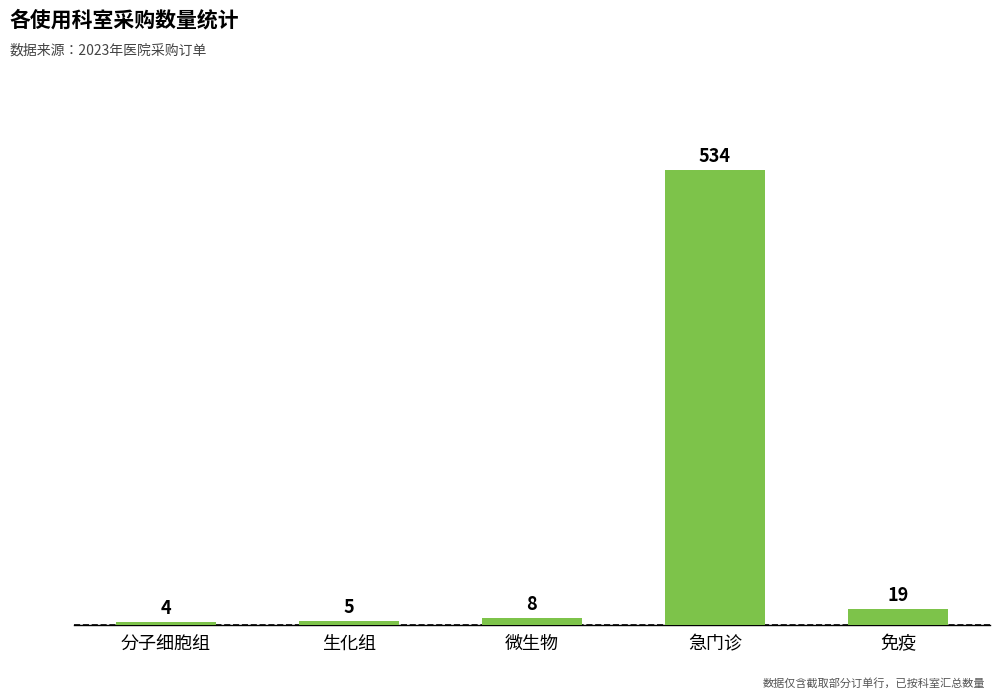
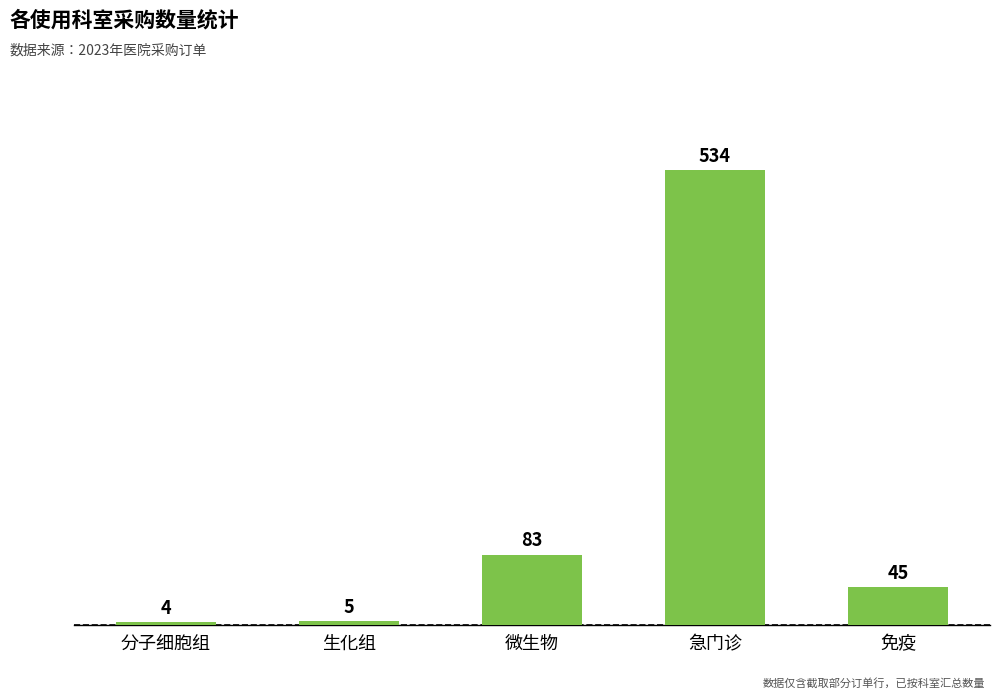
微生物: 8 -> 83
免疫: 19 -> 45
